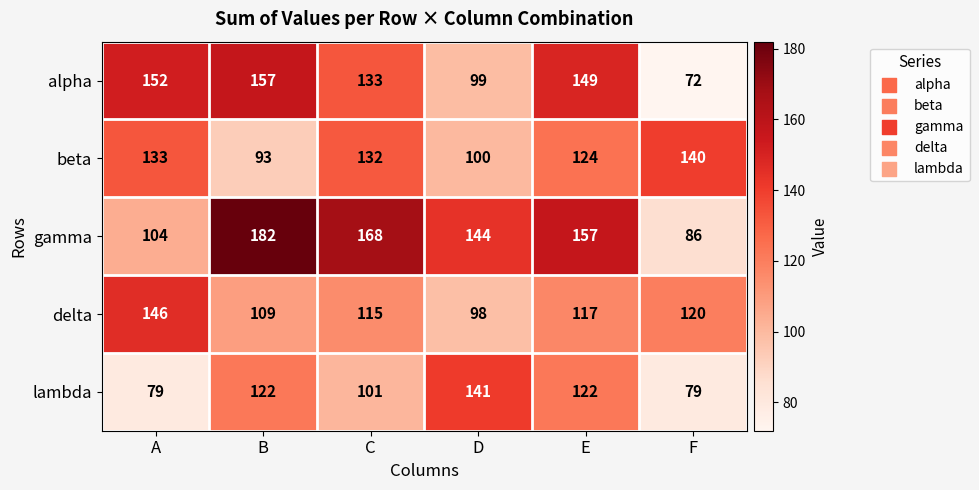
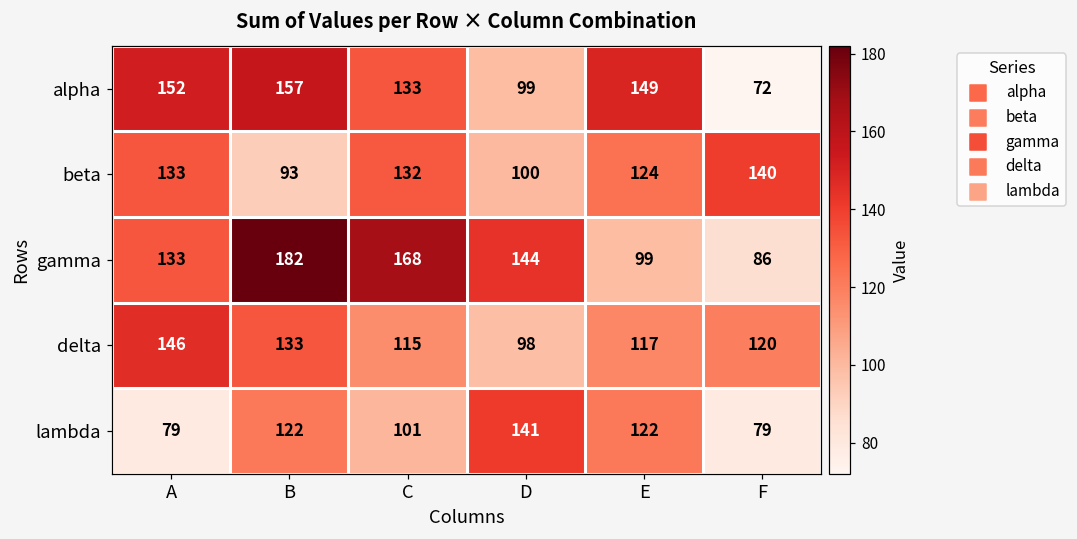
gamma, A: 104 -> 133
gamma, E: 157 -> 99
delta, B: 109 -> 133
